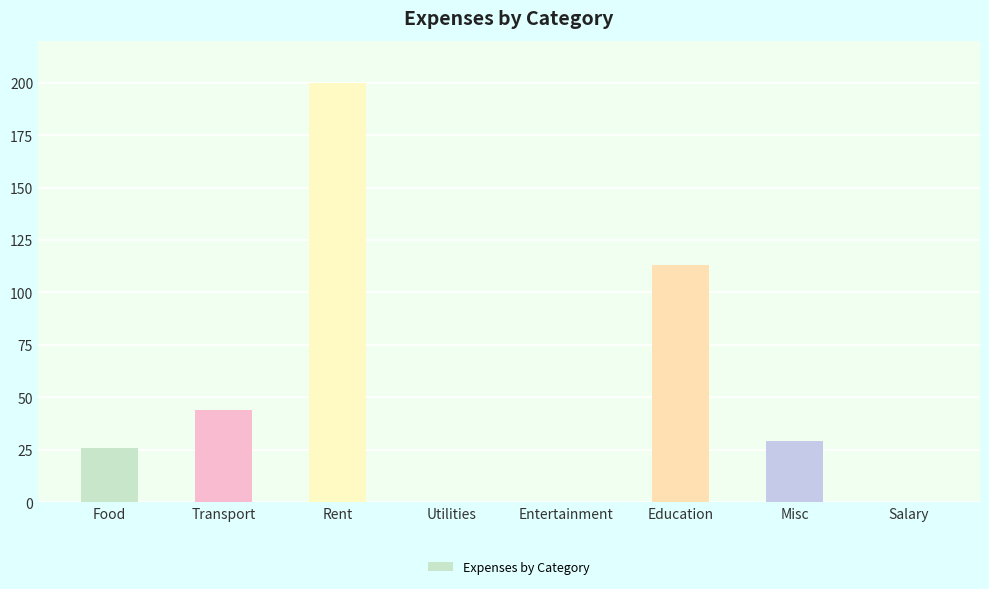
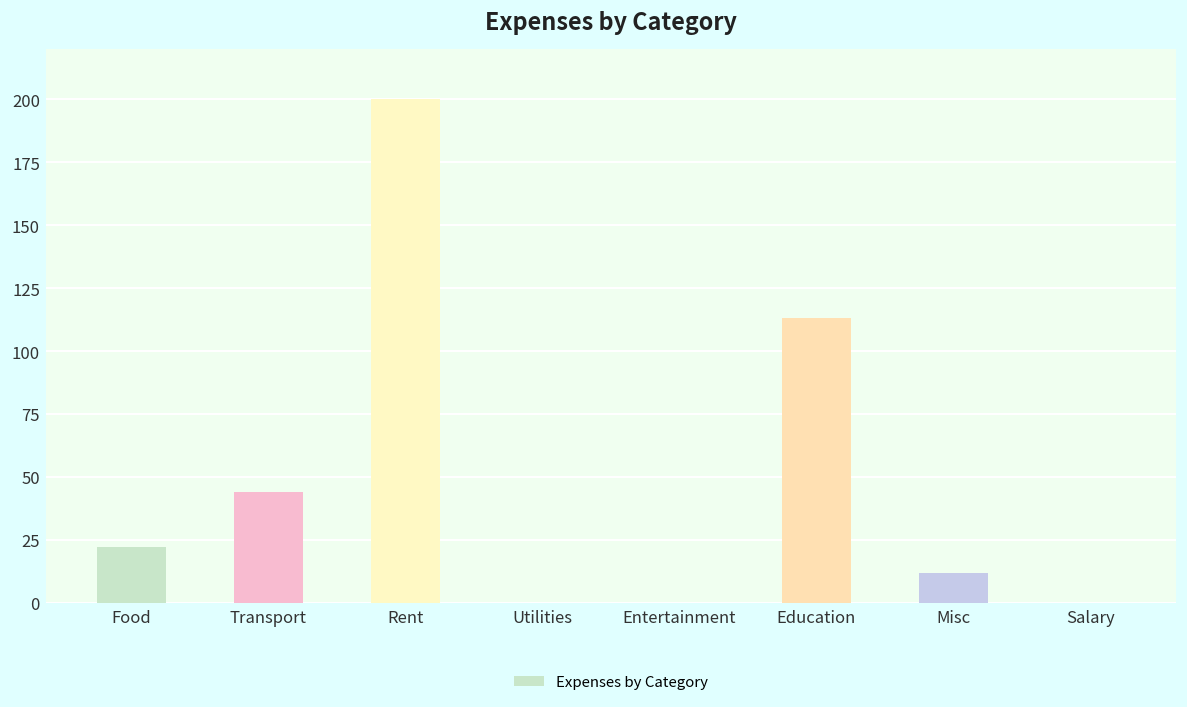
Food: 26 -> 22
Misc: 29 -> 12
